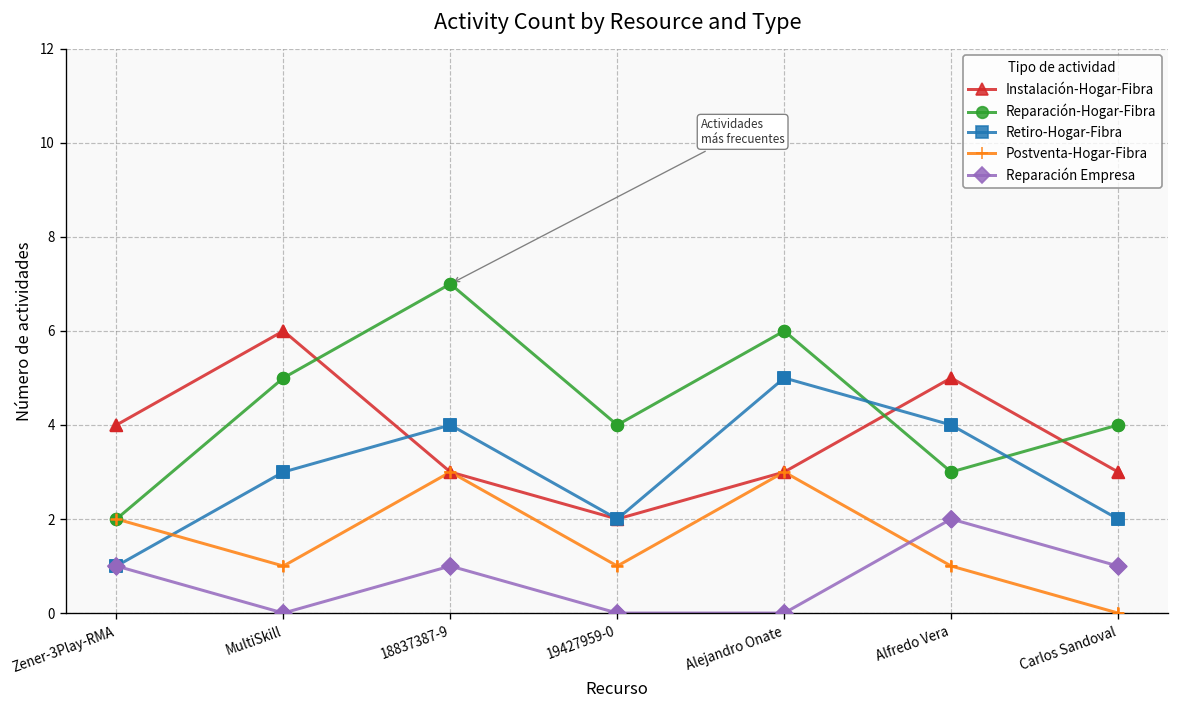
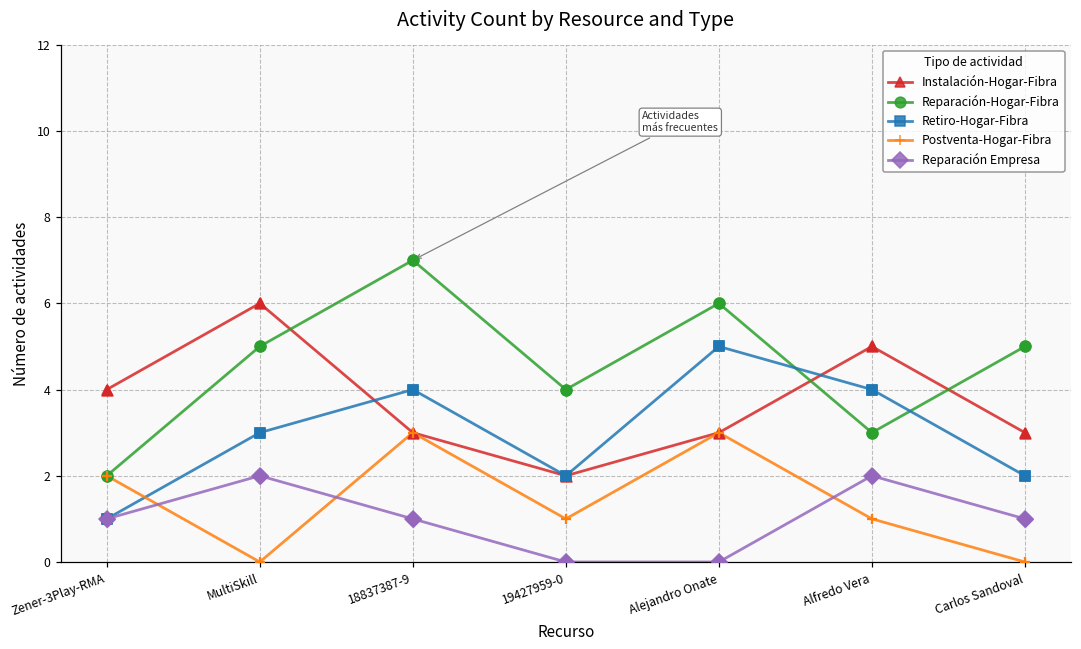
Postventa-Hogar-Fibra, MultiSkill: 1 -> 0
Reparación Empresa, MultiSkill: 0 -> 2
Reparación-Hogar-Fibra, Carlos Sandoval: 4 -> 5
